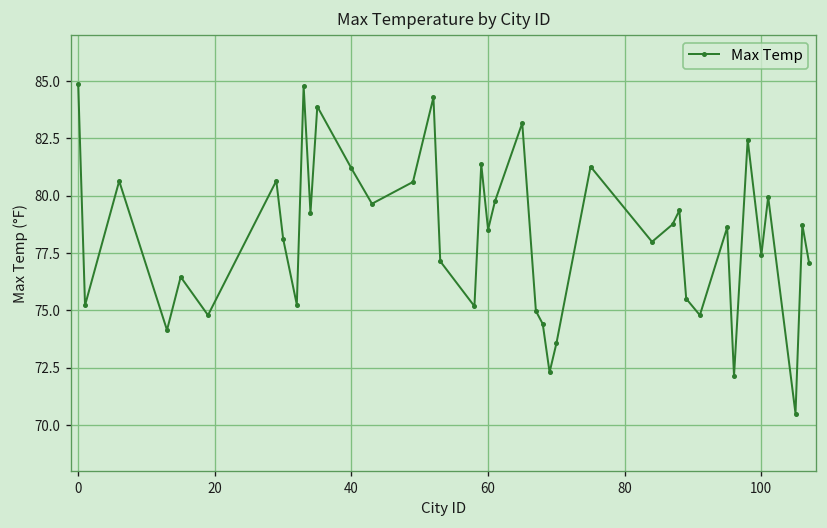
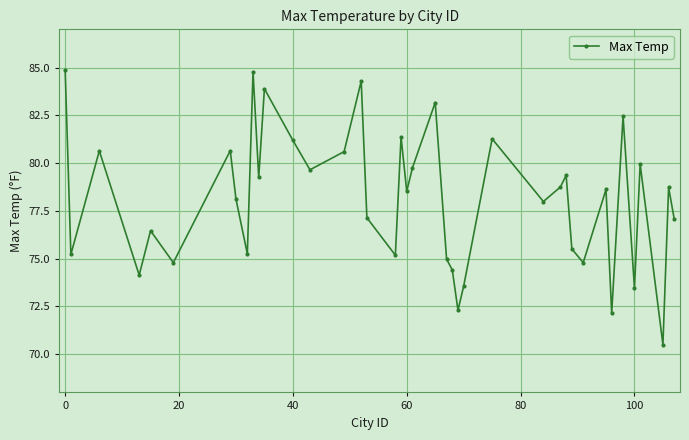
100: 77.4 -> 73.5
